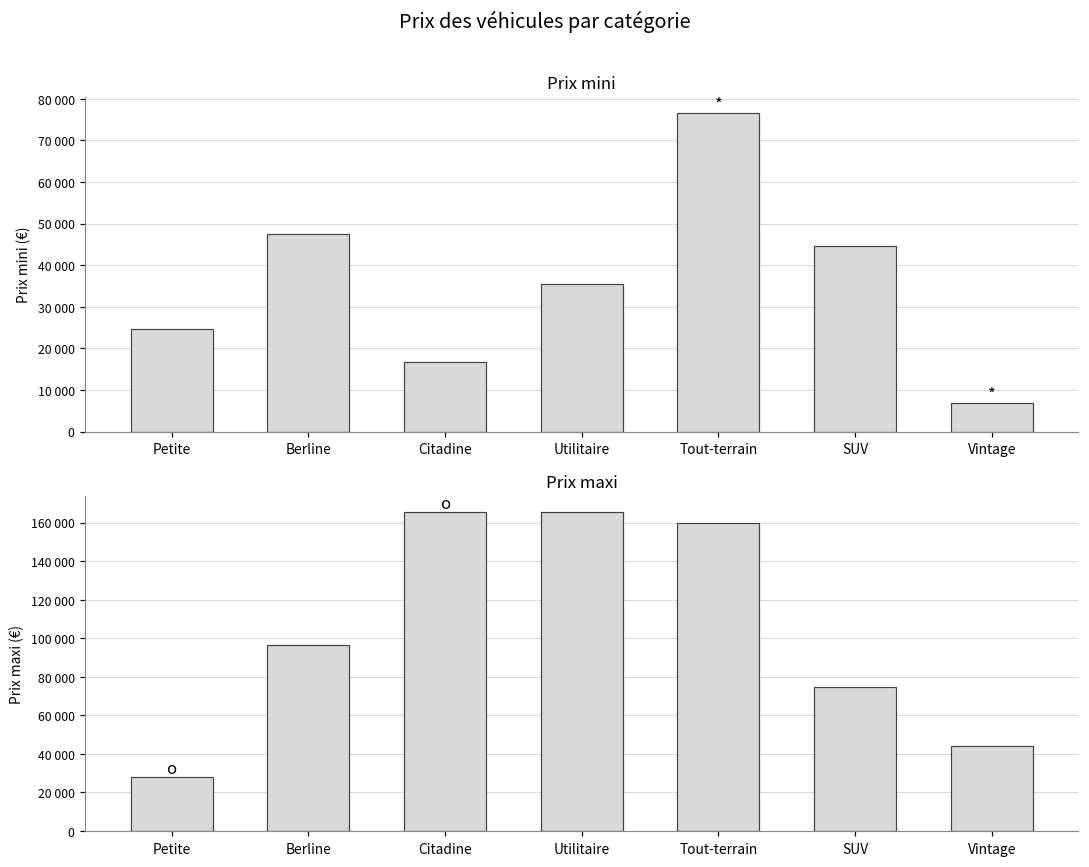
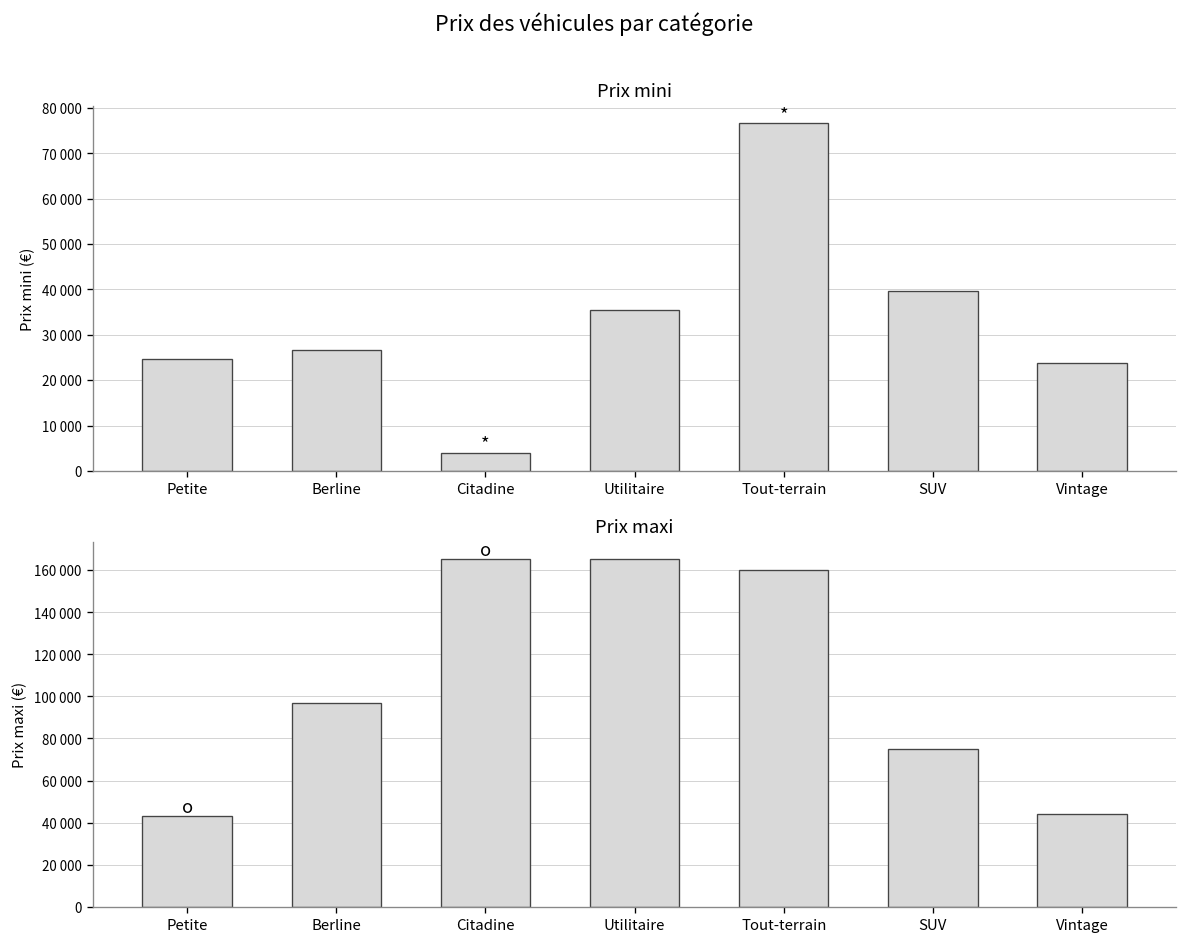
Prix mini, Berline: 47000 -> 27000
Prix mini, Citadine: 17000 -> 4000
Prix mini, SUV: 45000 -> 40000
Prix mini, Vintage: 7000 -> 24000
Prix maxi, Petite: 28000 -> 43000
